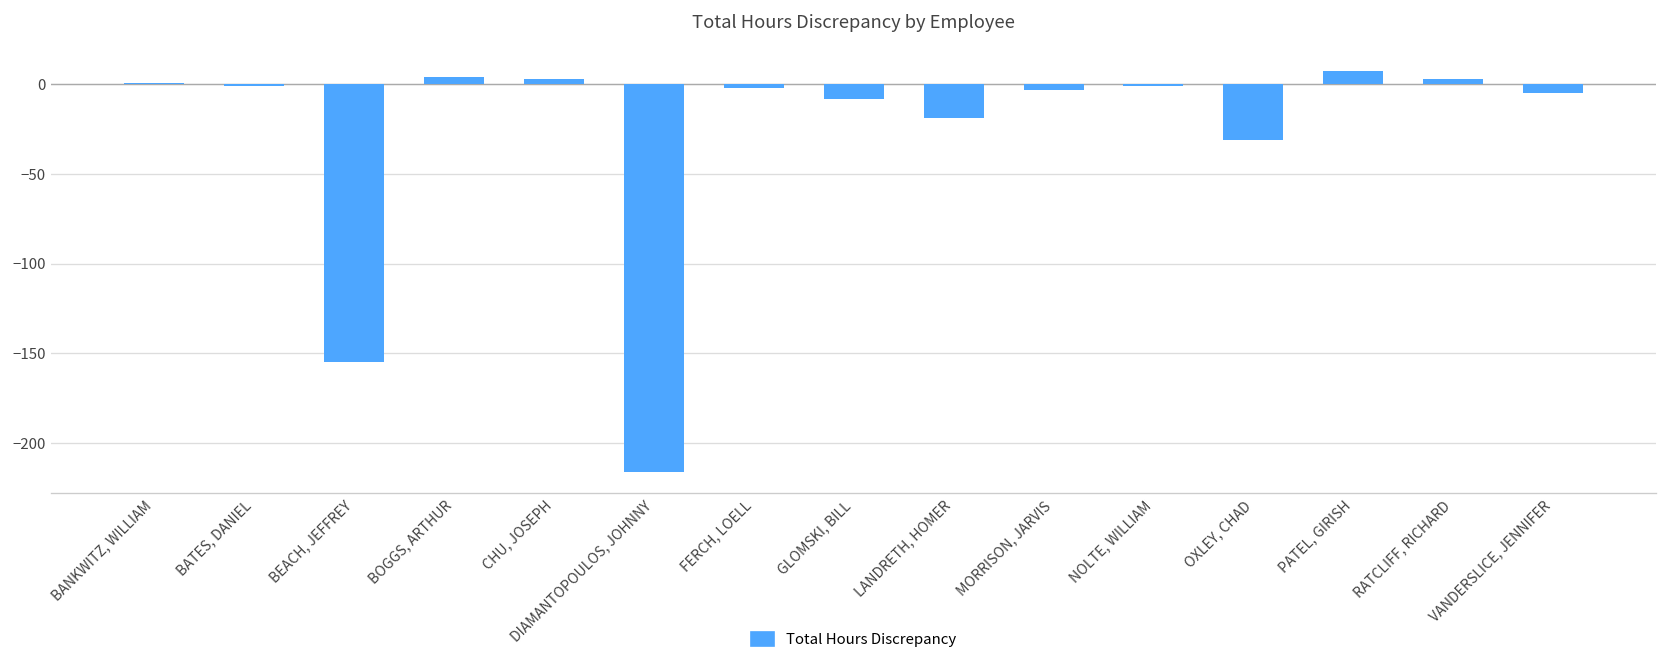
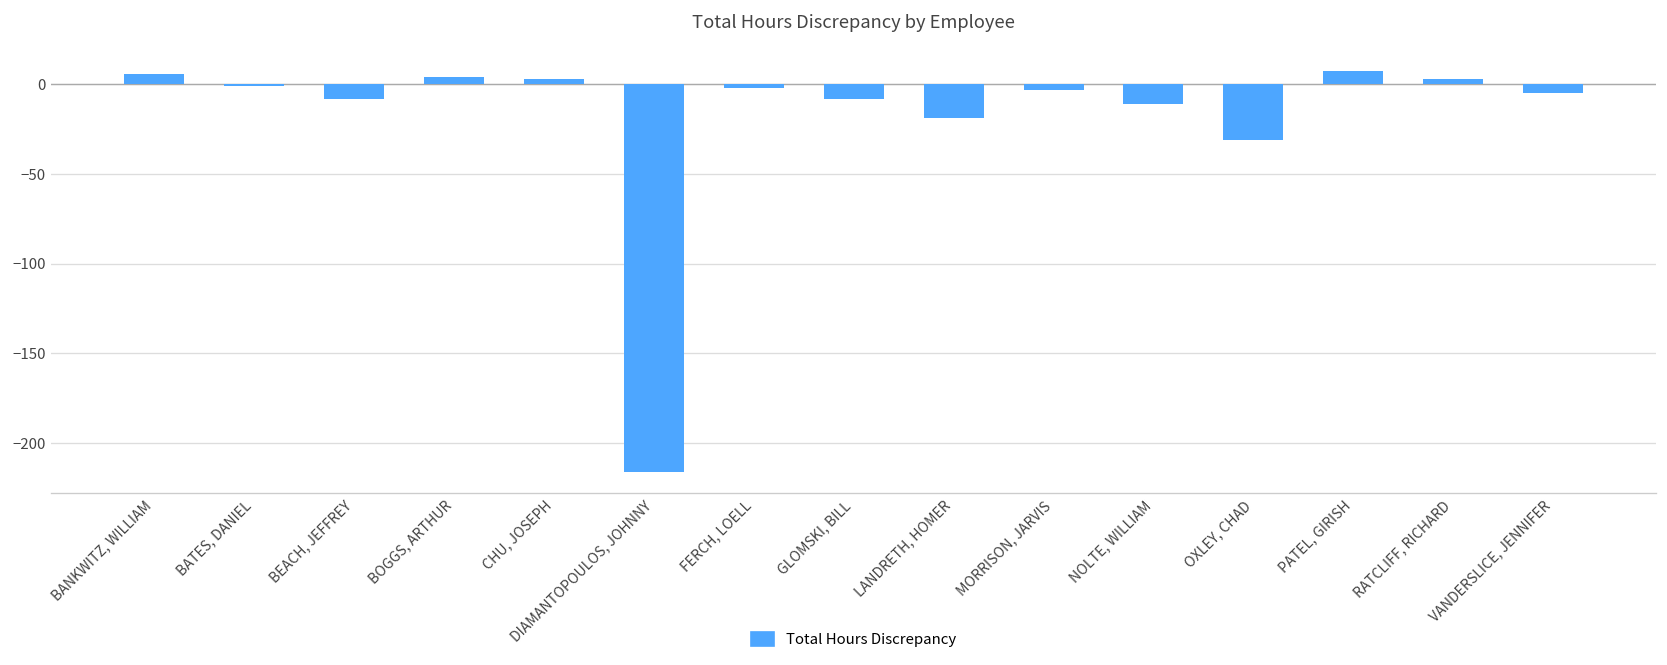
BANKWITZ, WILLIAM: 1 -> 6
BEACH, JEFFREY: -155 -> -8
NOLTE, WILLIAM: -1 -> -11
